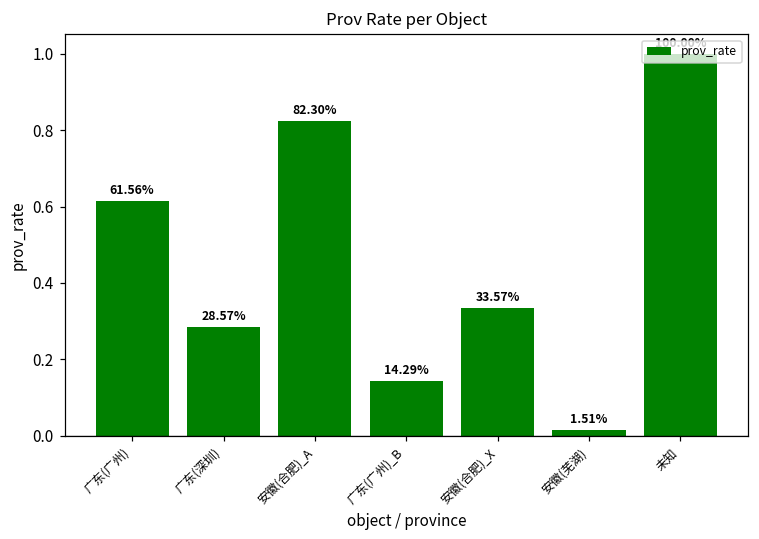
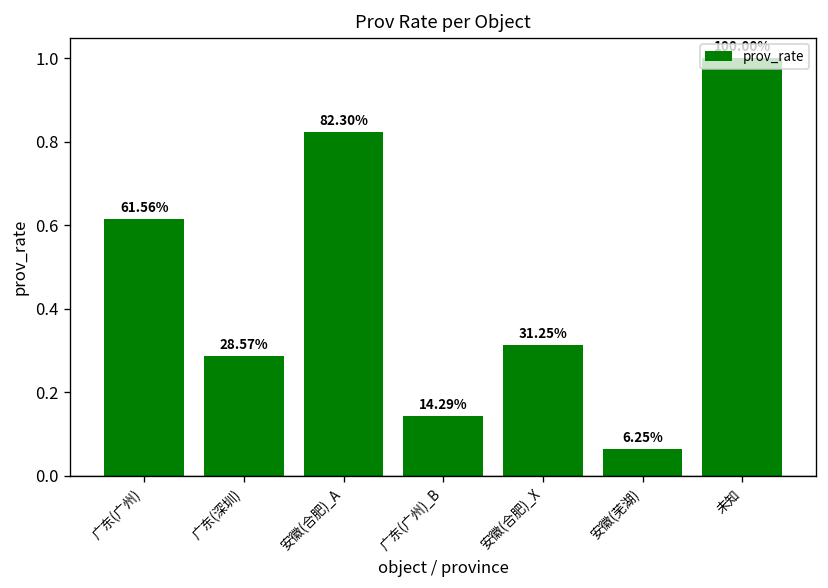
安徽(合肥)_X: 33.57% -> 31.25%
安徽(芜湖): 1.51% -> 6.25%
